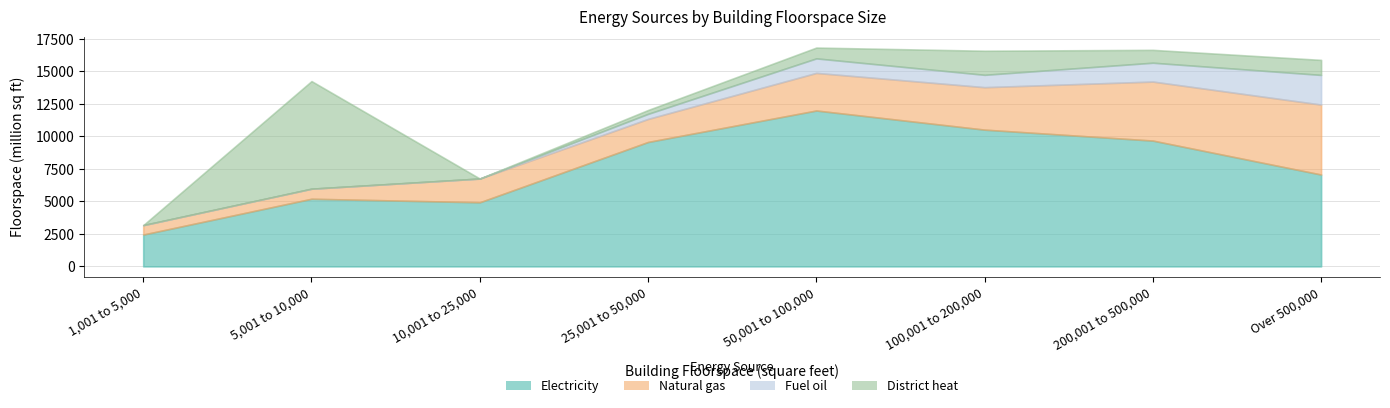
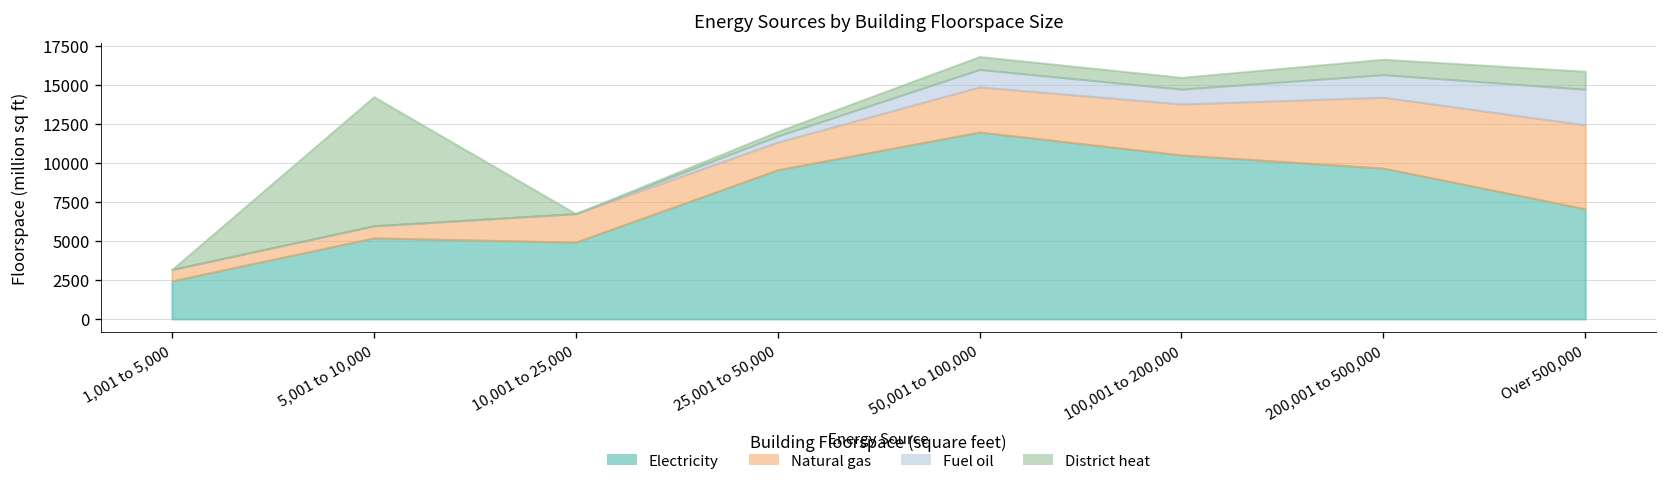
District heat, 100,001 to 200,000: 1900 -> 800
